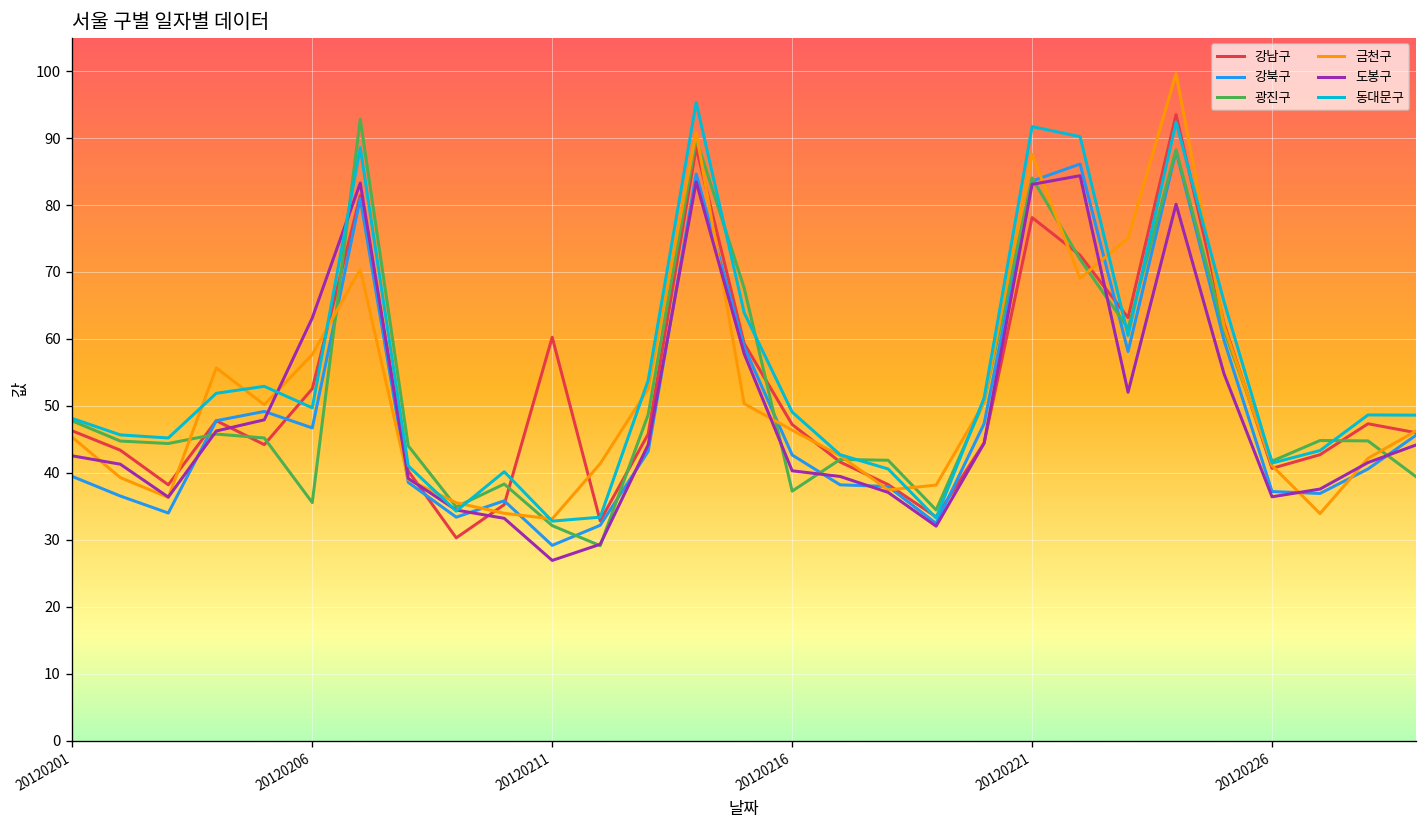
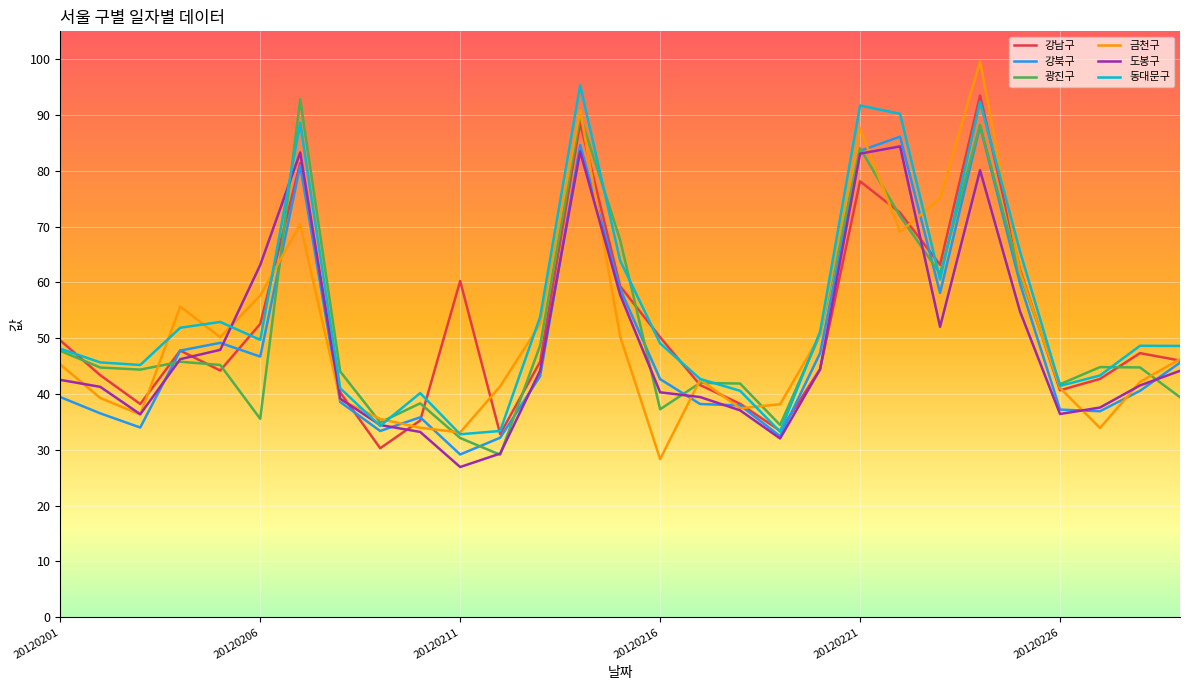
강남구, 20120201: 46 -> 50
강남구, 20120216: 47 -> 50
금천구, 20120216: 46 -> 28
